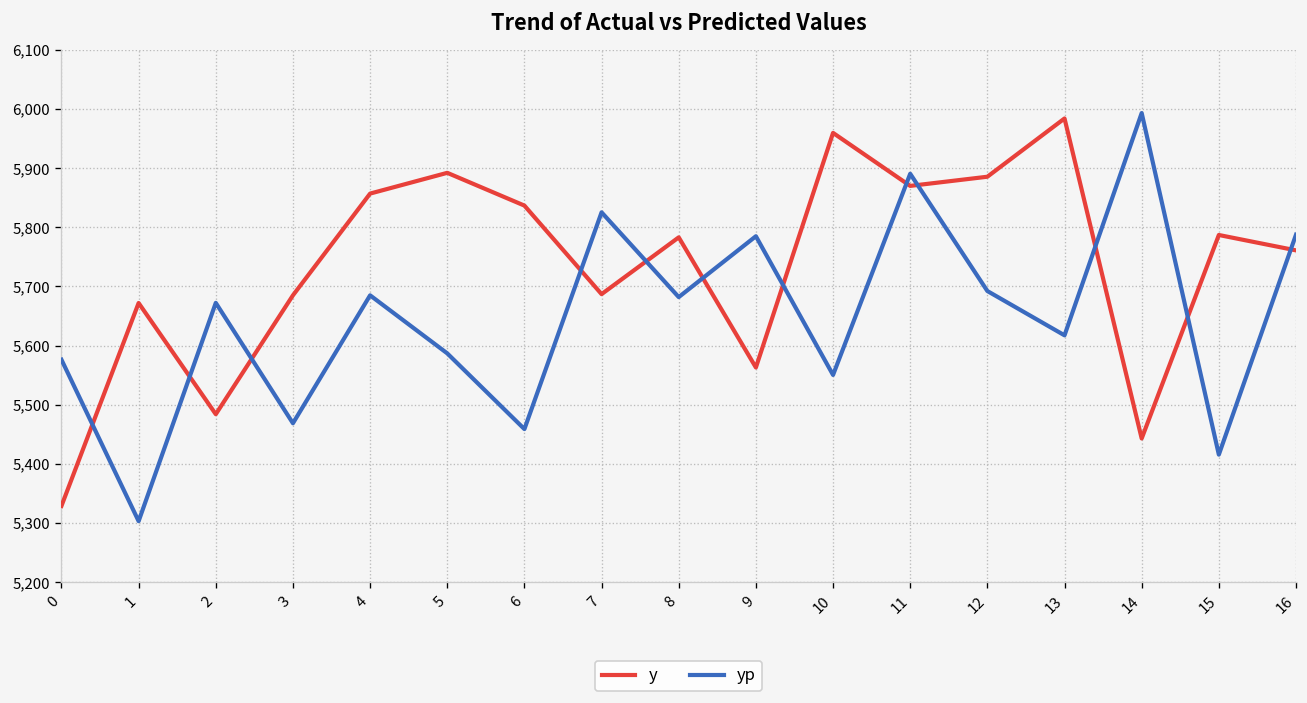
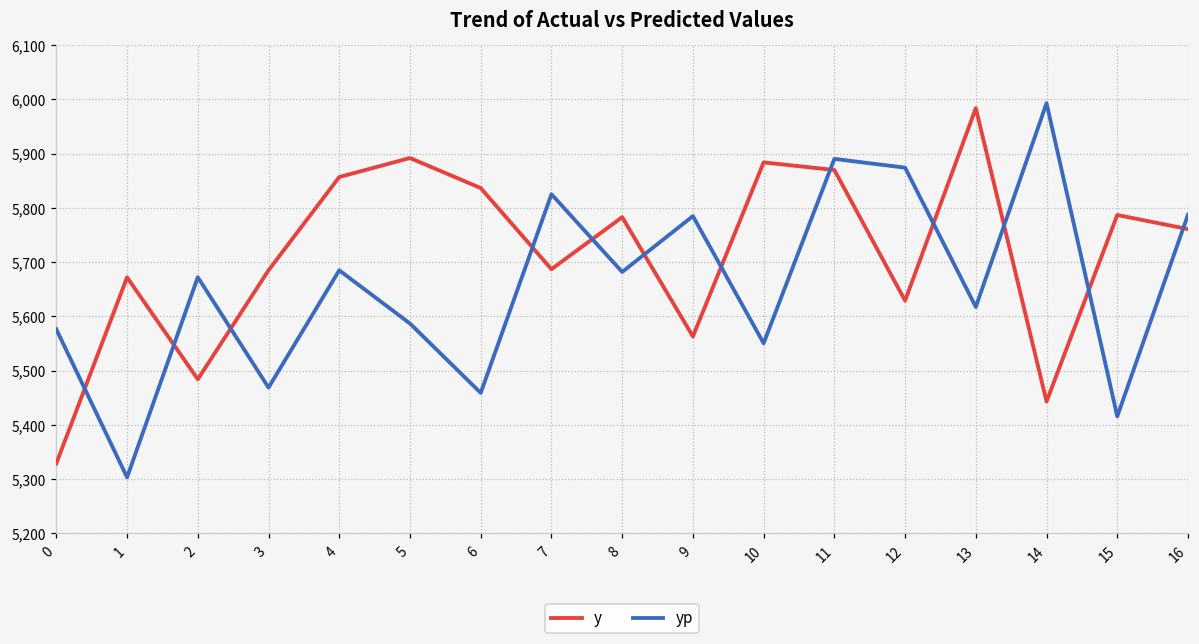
y, 10: 5,960 -> 5,880
y, 12: 5,890 -> 5,630
yp, 12: 5,690 -> 5,870
